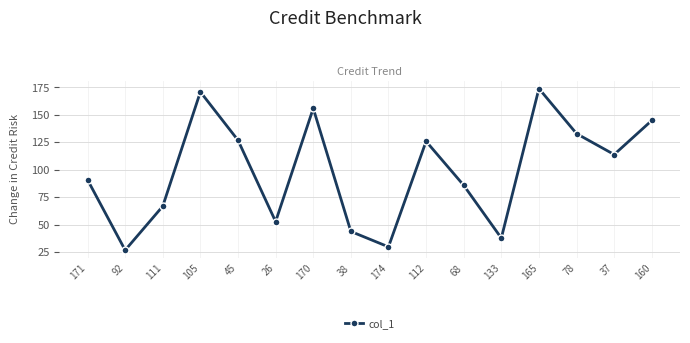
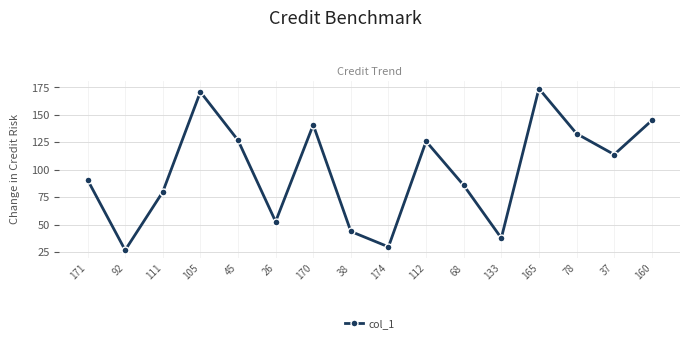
111: 67 -> 80
170: 156 -> 141
